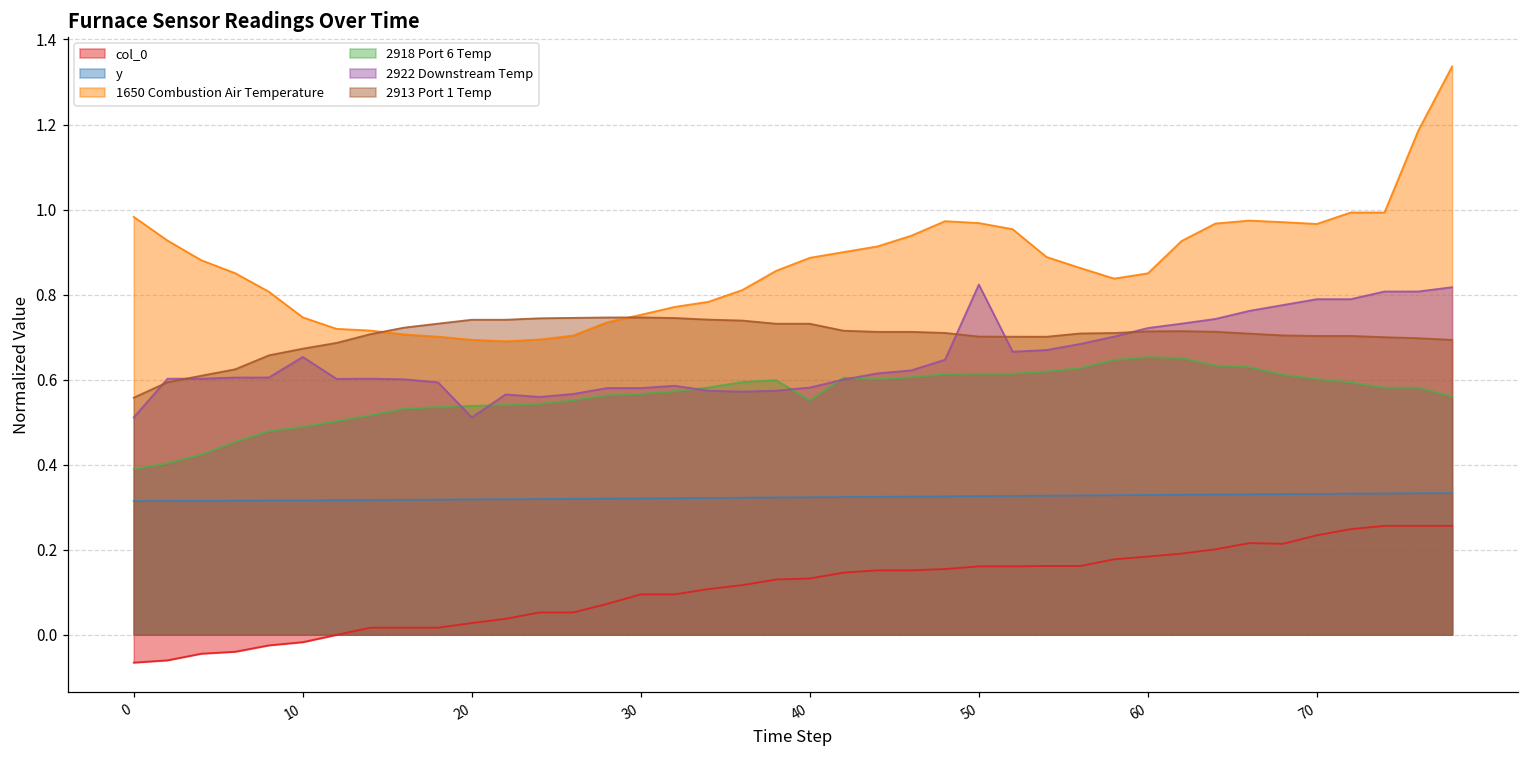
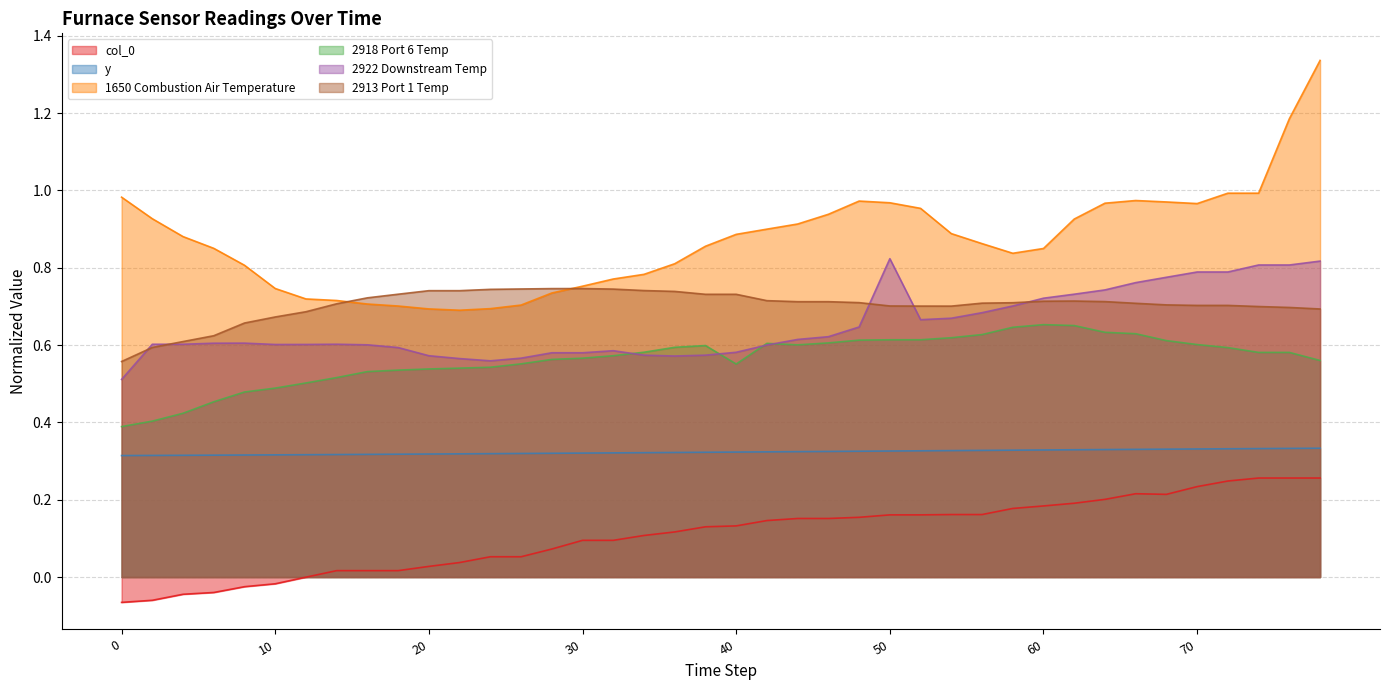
2922 Downstream Temp, 10: 0.65 -> 0.60
2922 Downstream Temp, 20: 0.51 -> 0.57
